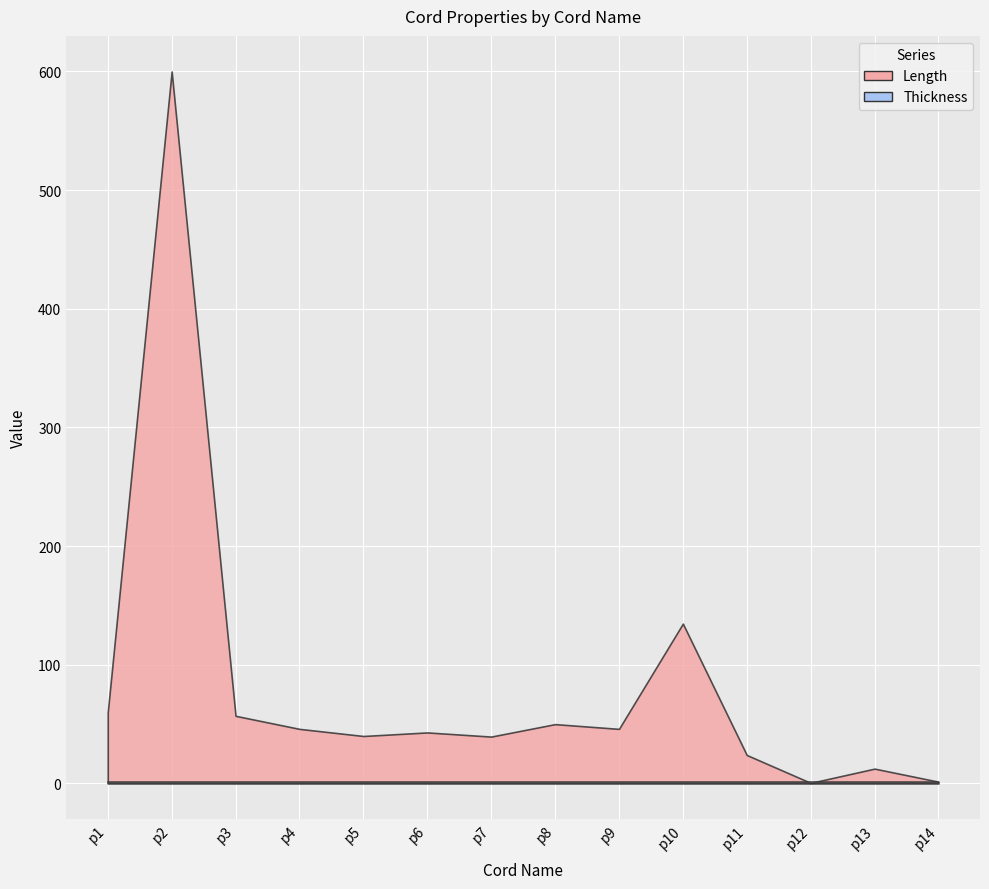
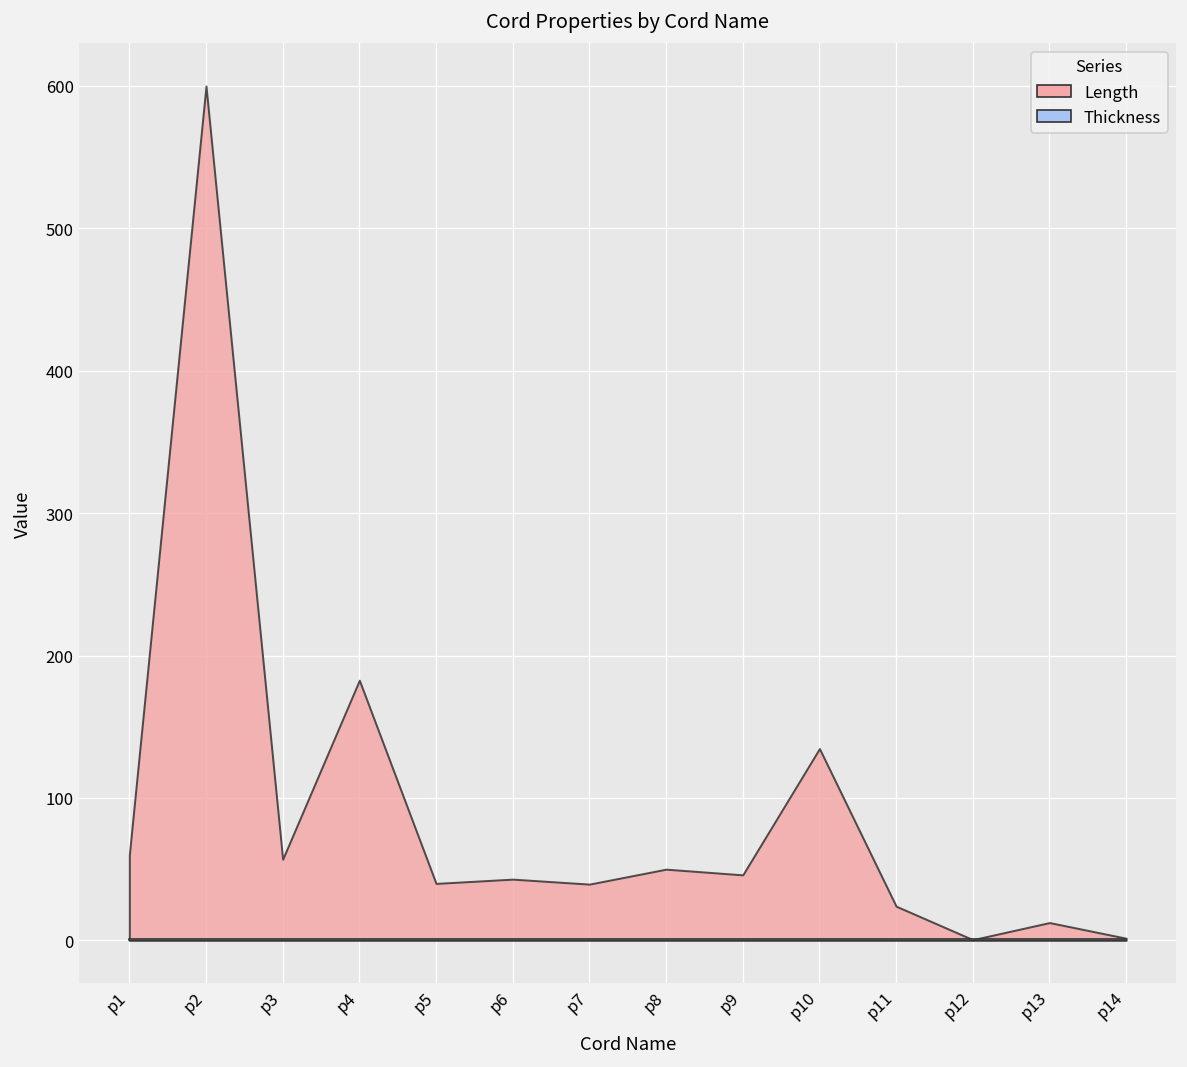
Length, p4: 46 -> 183
